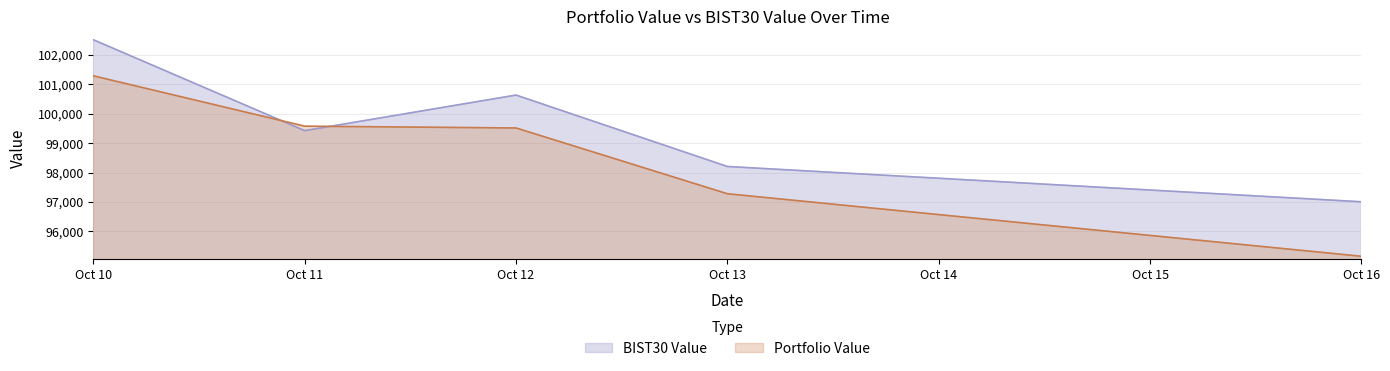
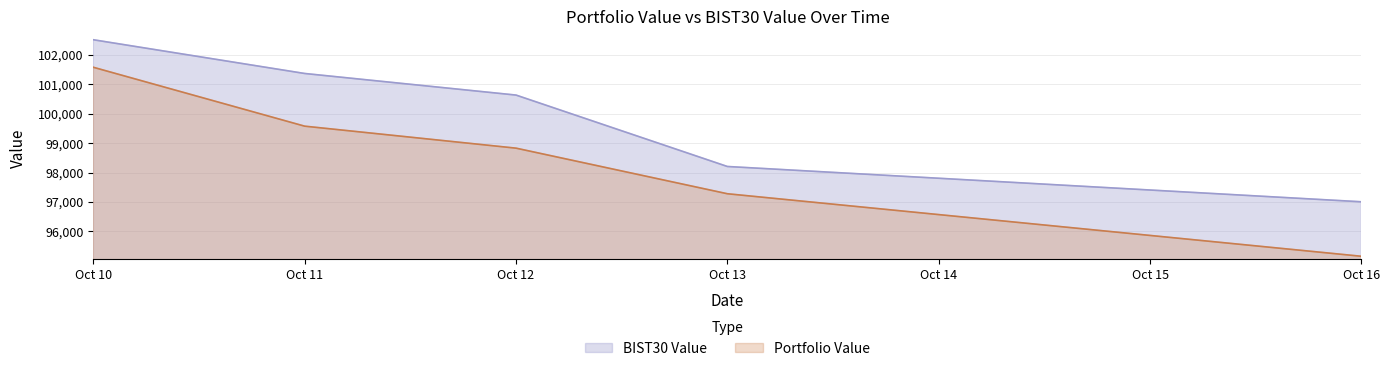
Portfolio Value, Oct 10: 101,300 -> 101,600
BIST30 Value, Oct 11: 99,400 -> 101,400
Portfolio Value, Oct 12: 99,500 -> 98,800
